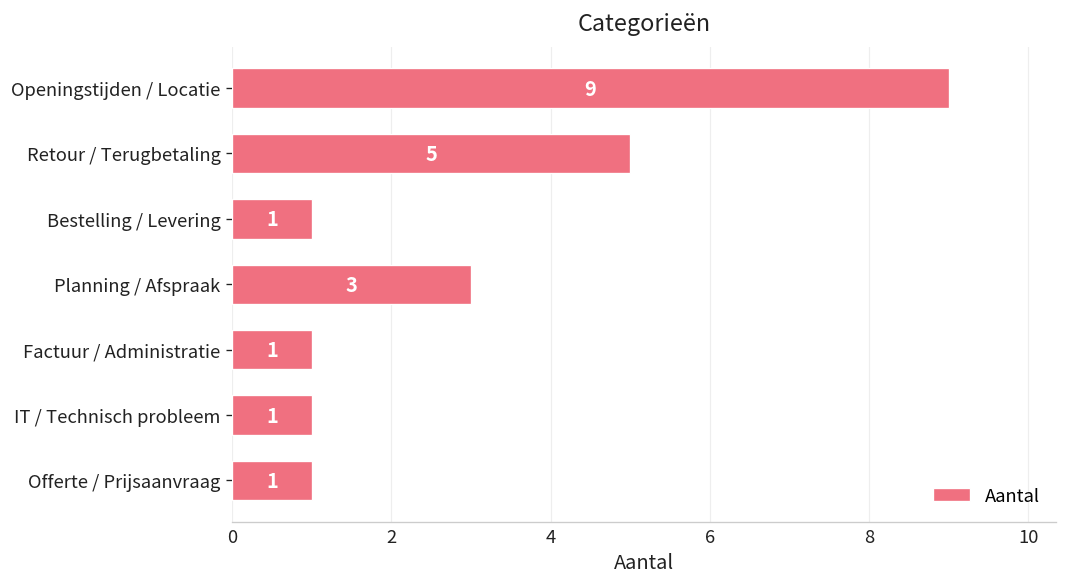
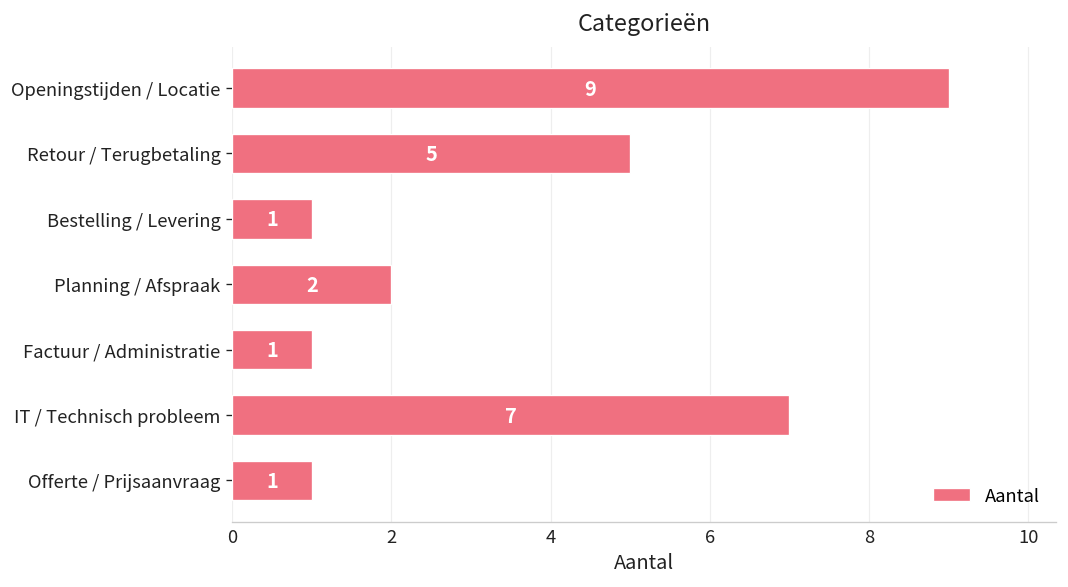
Planning / Afspraak: 3 -> 2
IT / Technisch probleem: 1 -> 7
